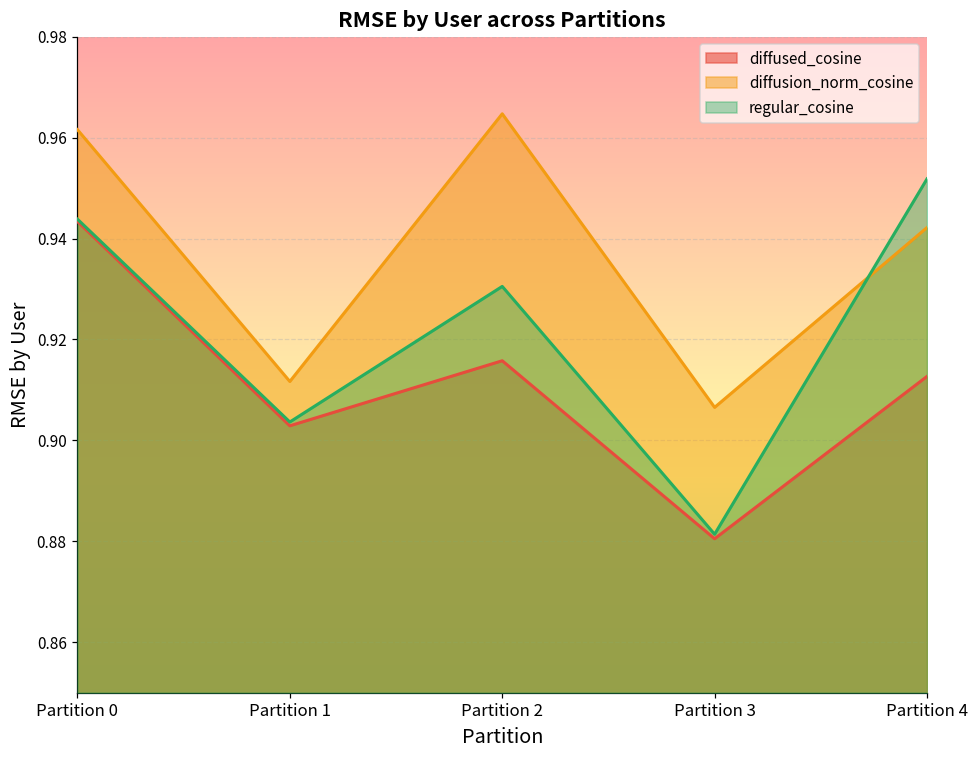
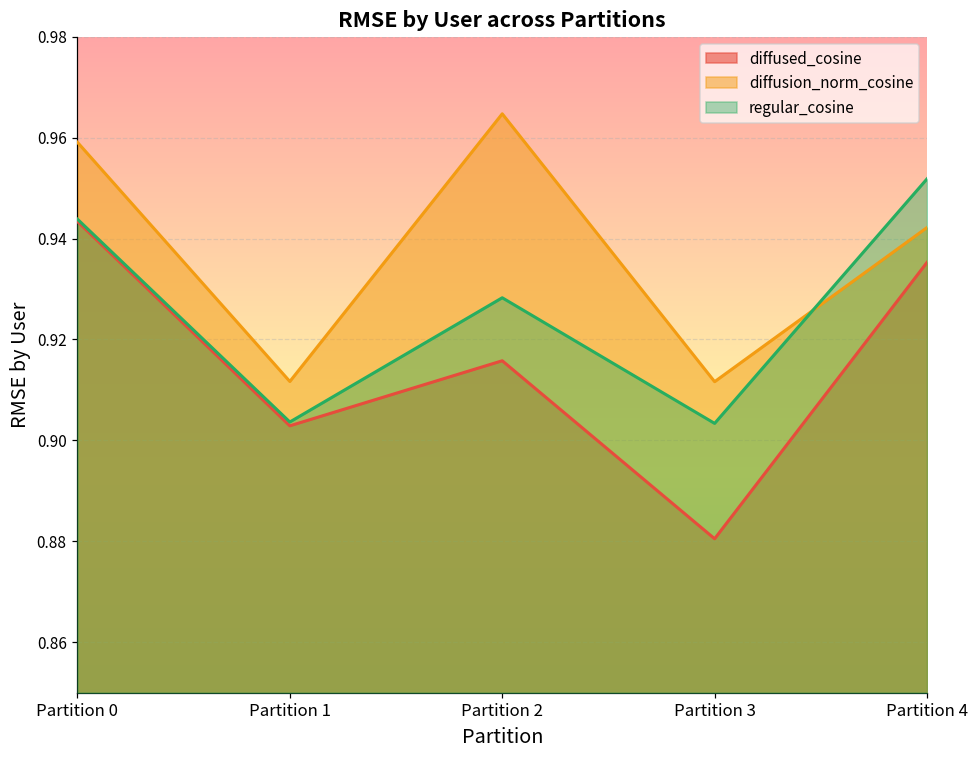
diffusion_norm_cosine, Partition 0: 0.962 -> 0.959
regular_cosine, Partition 2: 0.931 -> 0.928
diffusion_norm_cosine, Partition 3: 0.907 -> 0.912
regular_cosine, Partition 3: 0.881 -> 0.903
diffused_cosine, Partition 4: 0.913 -> 0.935
